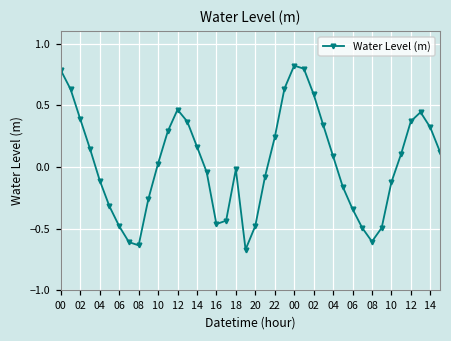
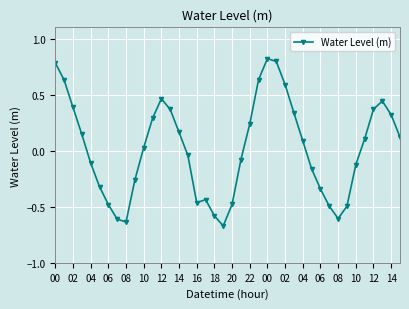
18: -0.02 -> -0.58
